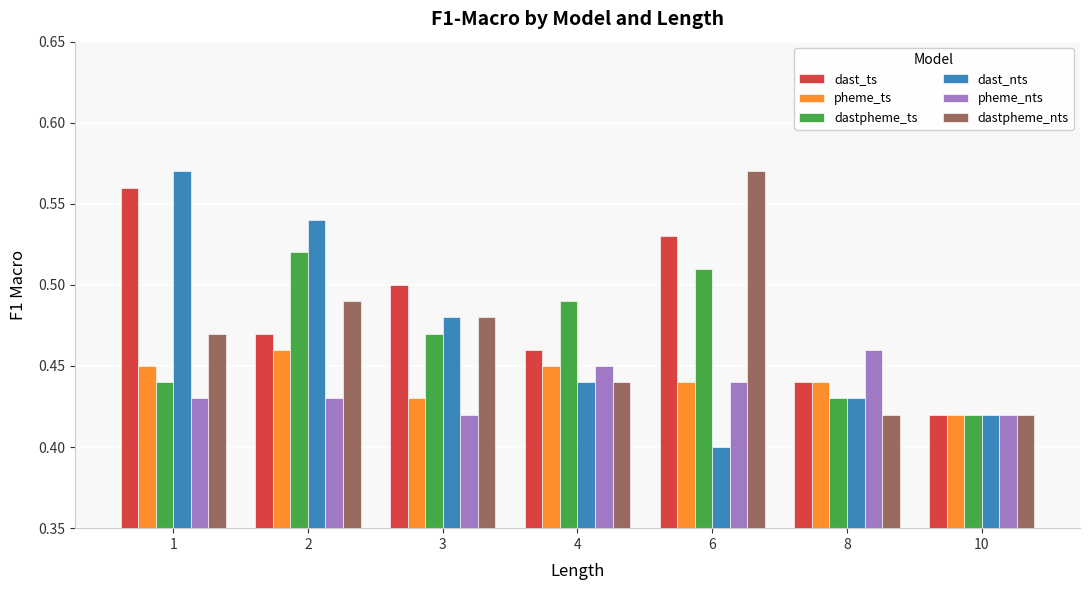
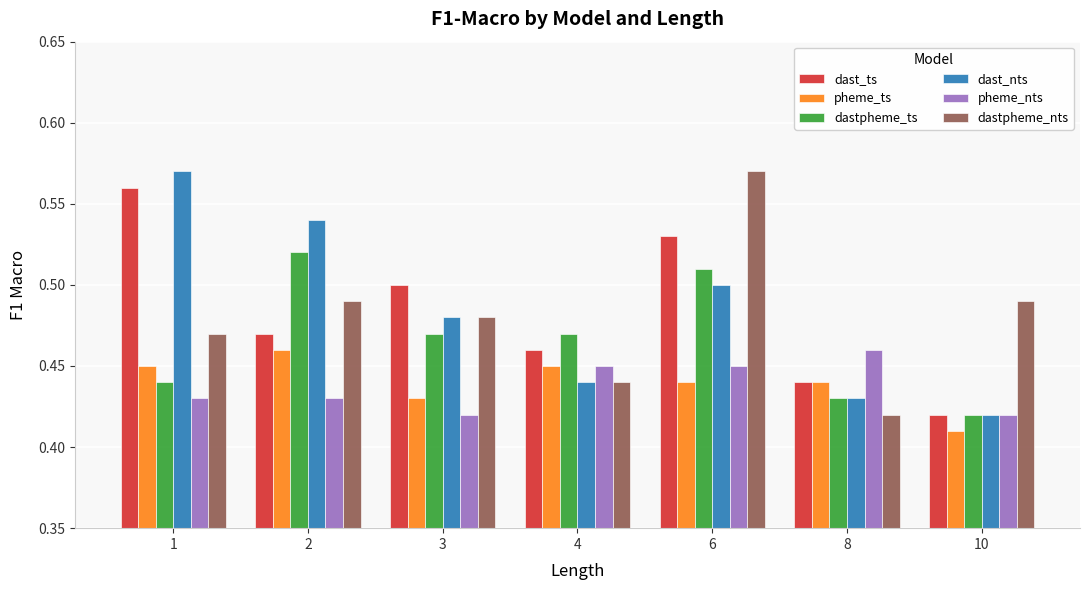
dastpheme_ts, 4: 0.49 -> 0.47
dast_nts, 6: 0.4 -> 0.5
pheme_nts, 6: 0.44 -> 0.45
pheme_ts, 10: 0.42 -> 0.41
dastpheme_nts, 10: 0.42 -> 0.49
